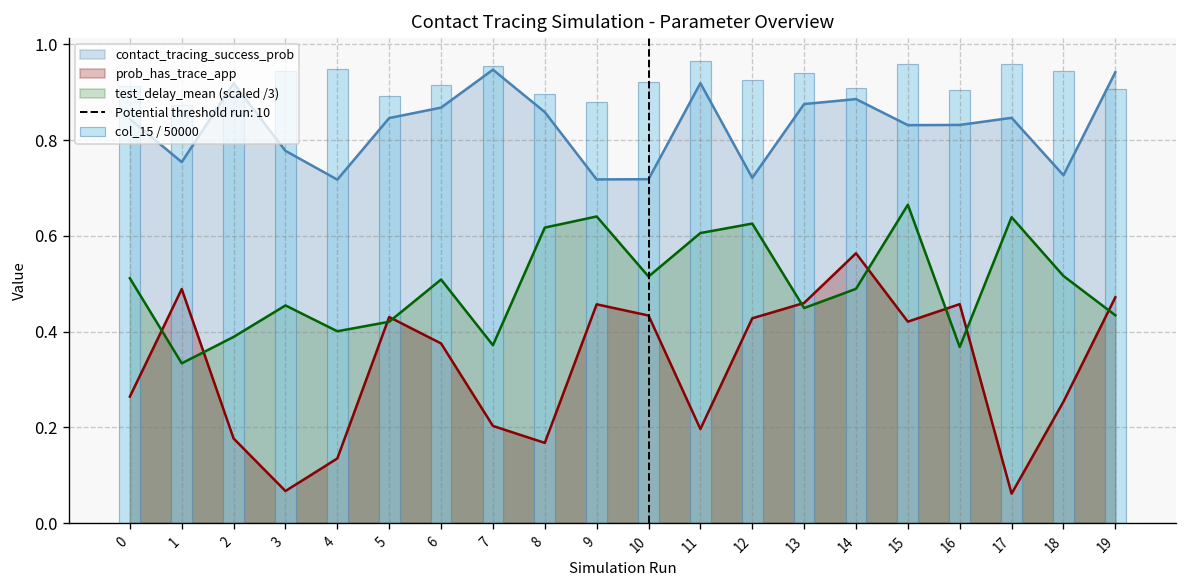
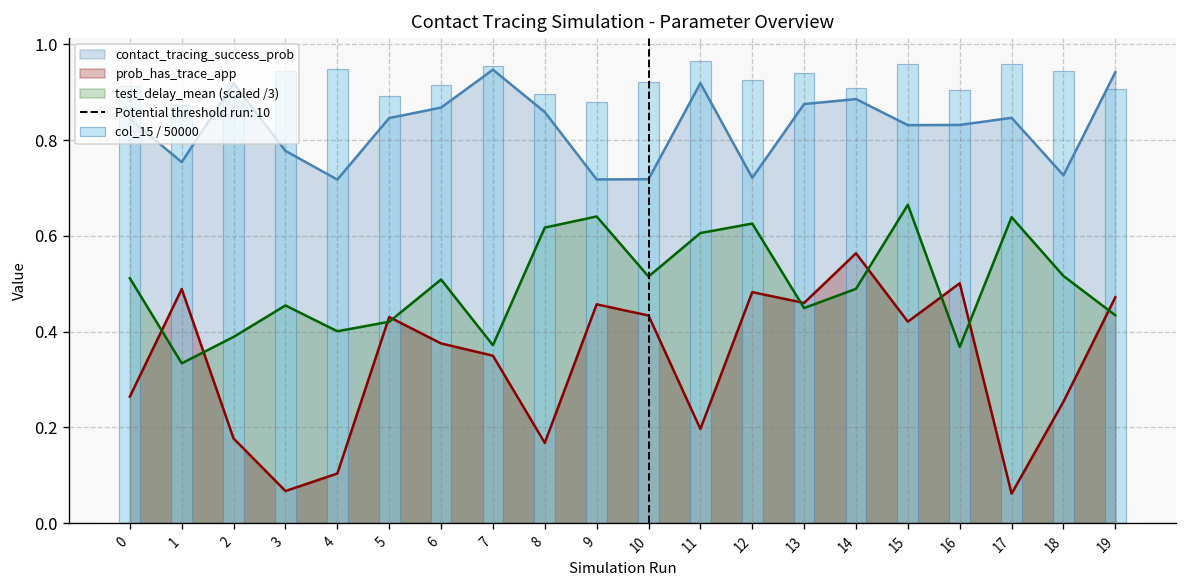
prob_has_trace_app, 4: 0.14 -> 0.10
prob_has_trace_app, 7: 0.20 -> 0.35
prob_has_trace_app, 12: 0.43 -> 0.48
prob_has_trace_app, 16: 0.46 -> 0.50
